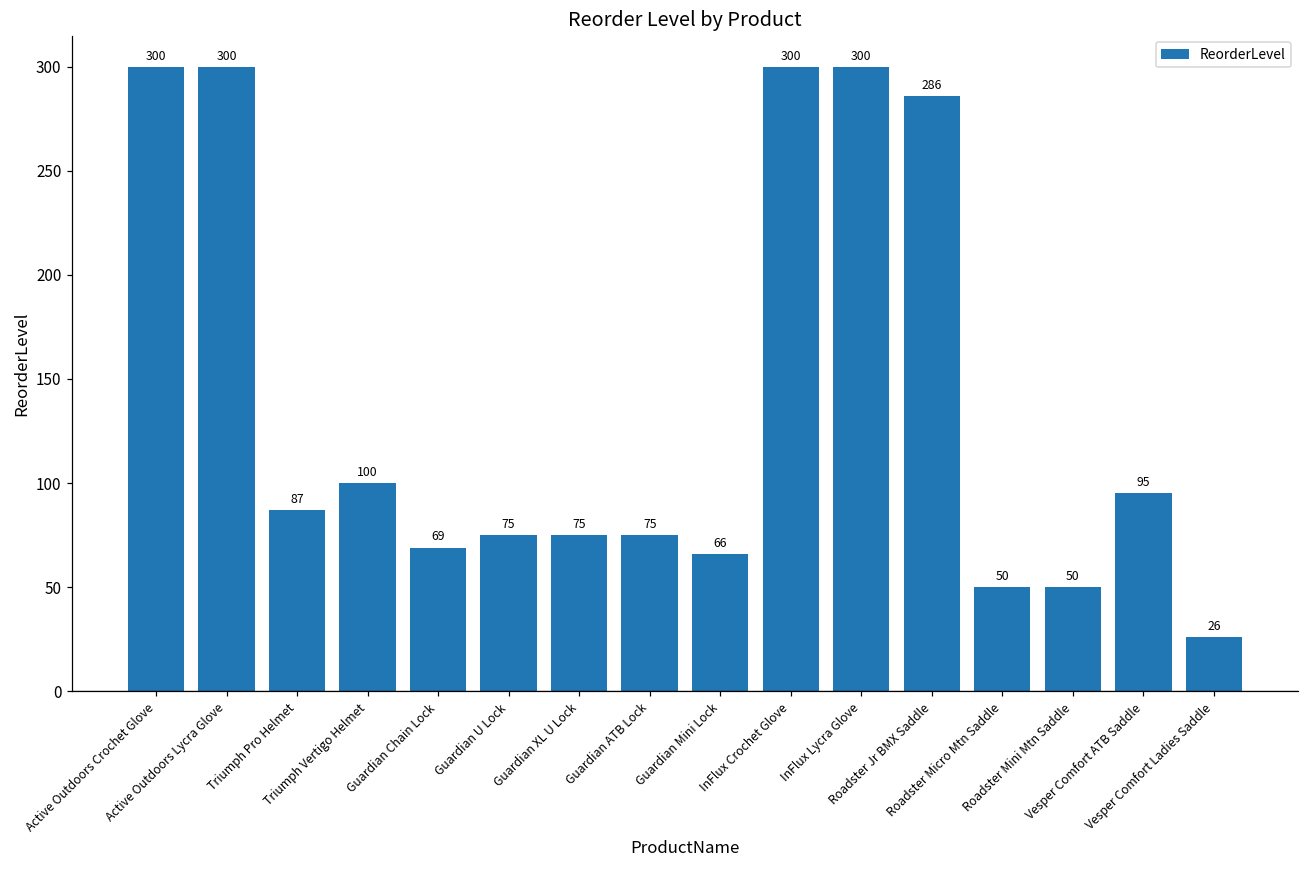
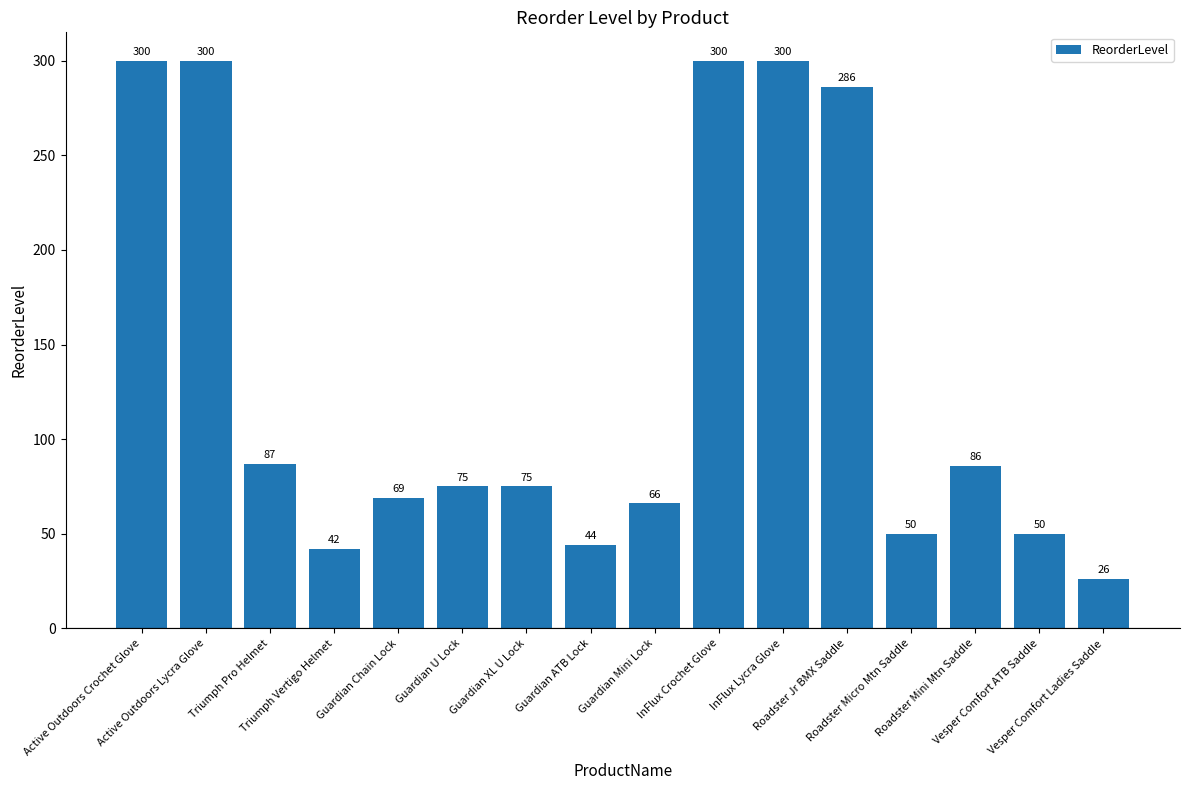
Triumph Vertigo Helmet: 100 -> 42
Guardian ATB Lock: 75 -> 44
Roadster Mini Mtn Saddle: 50 -> 86
Vesper Comfort ATB Saddle: 95 -> 50
